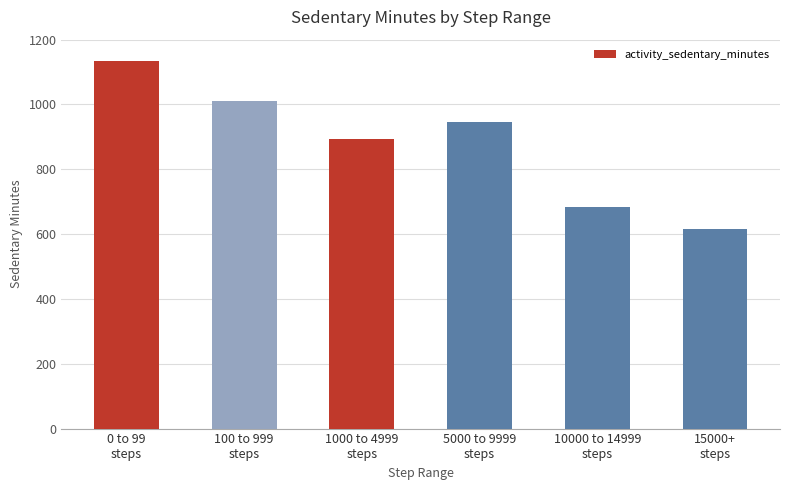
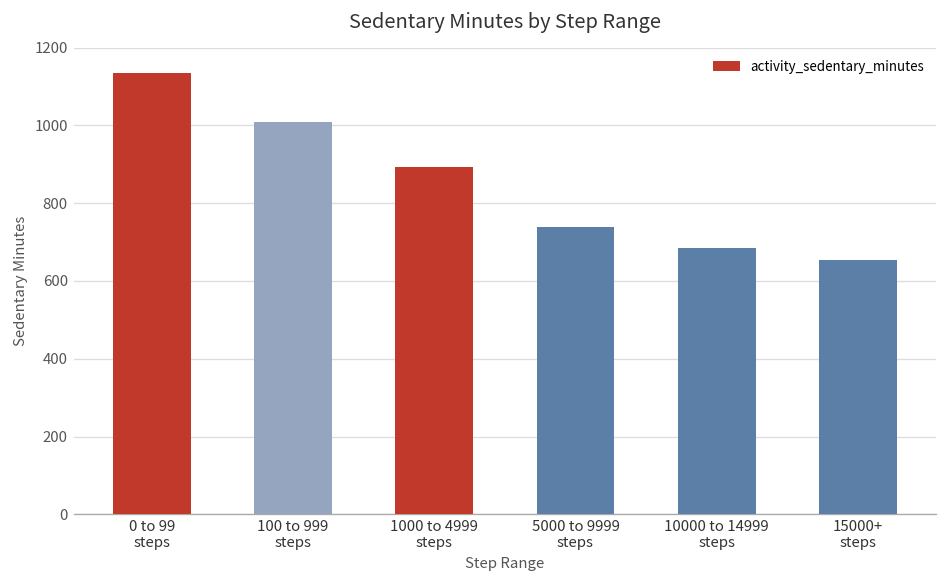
5000 to 9999 steps: 950 -> 740
15000+ steps: 620 -> 650
